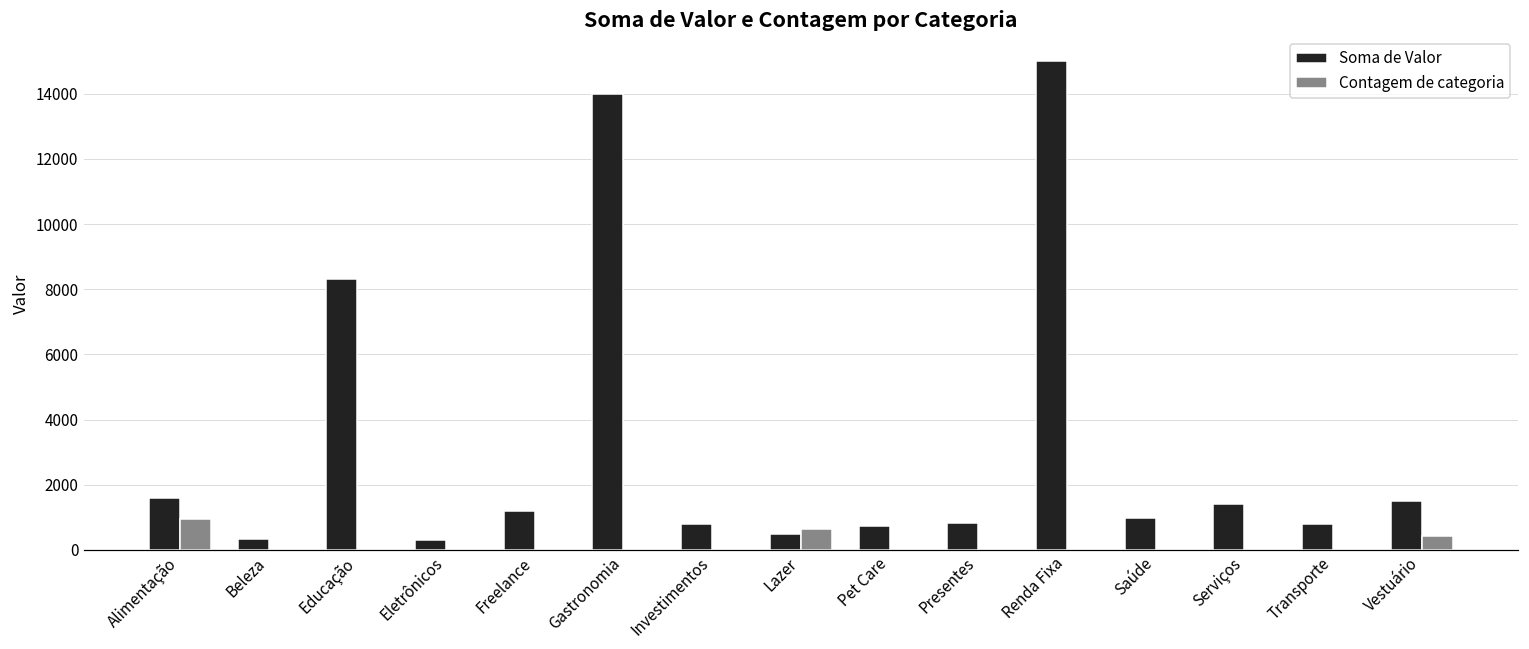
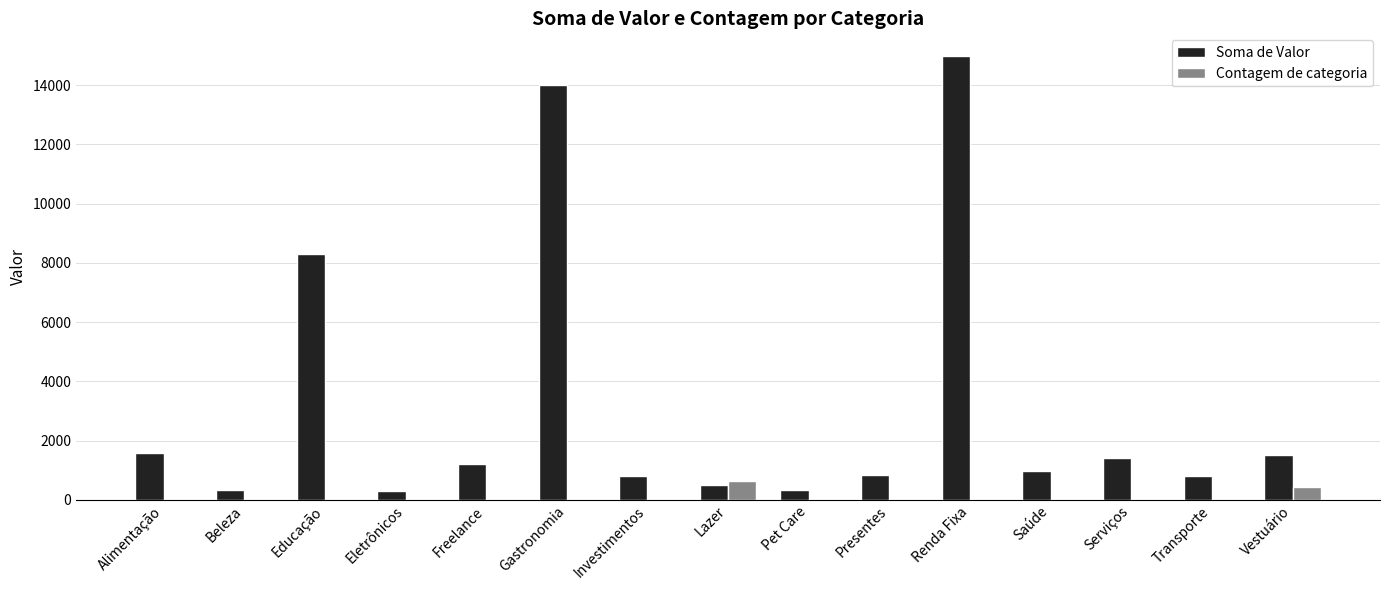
Contagem de categoria, Alimentação: 1000 -> 0
Soma de Valor, Pet Care: 700 -> 400
